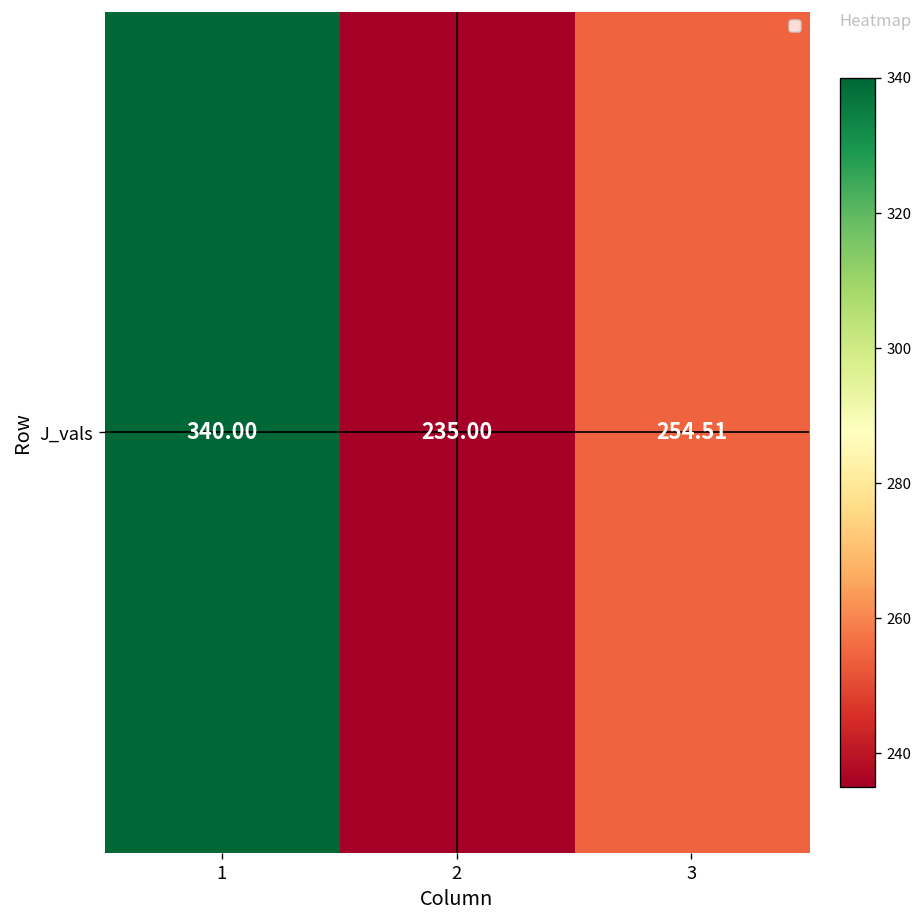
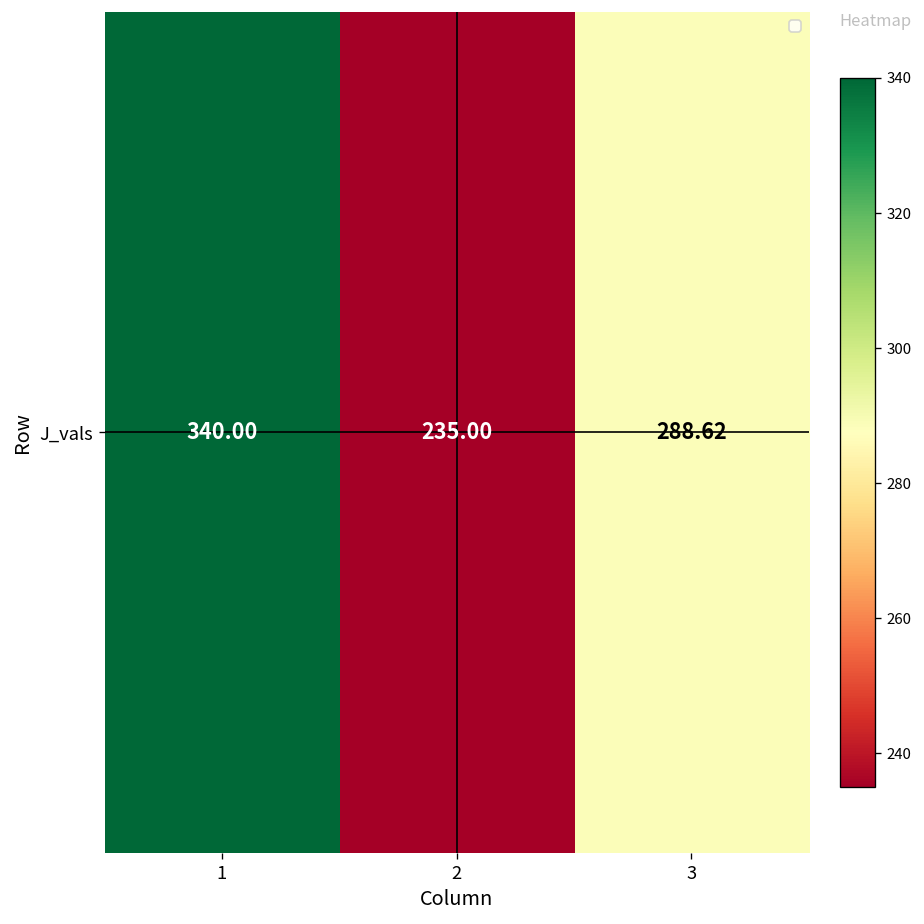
J_vals, 3: 254.51 -> 288.62
